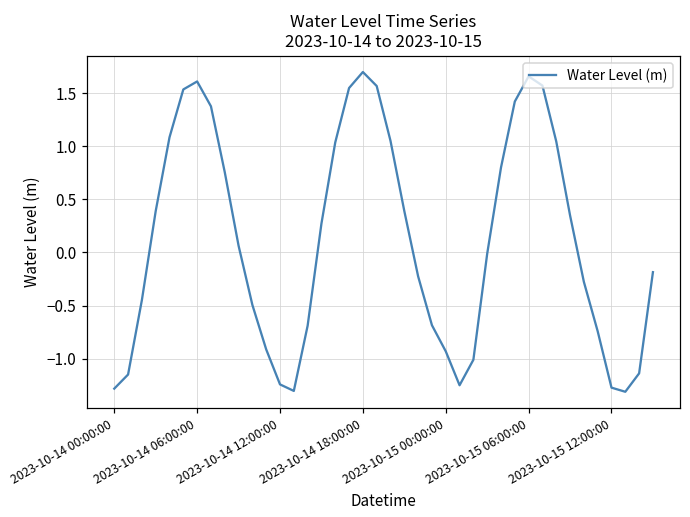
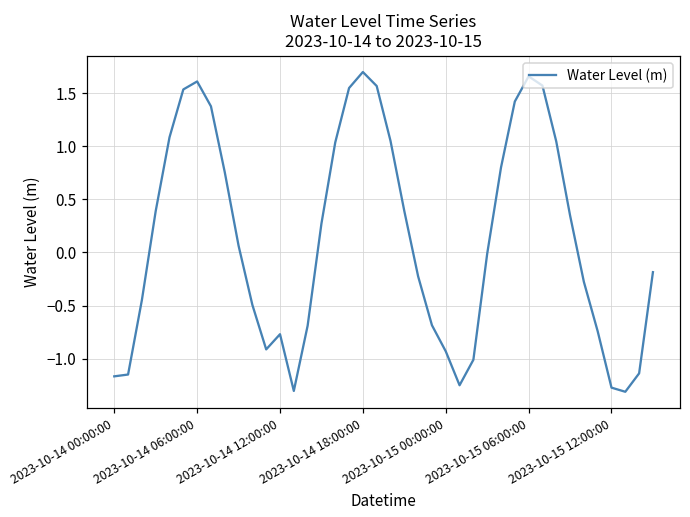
2023-10-14 00:00:00: -1.3 -> -1.2
2023-10-14 12:00:00: -1.2 -> -0.8
